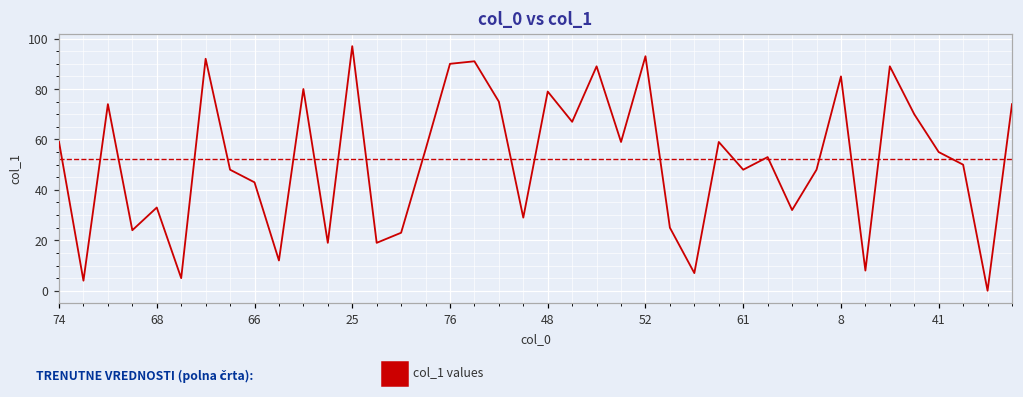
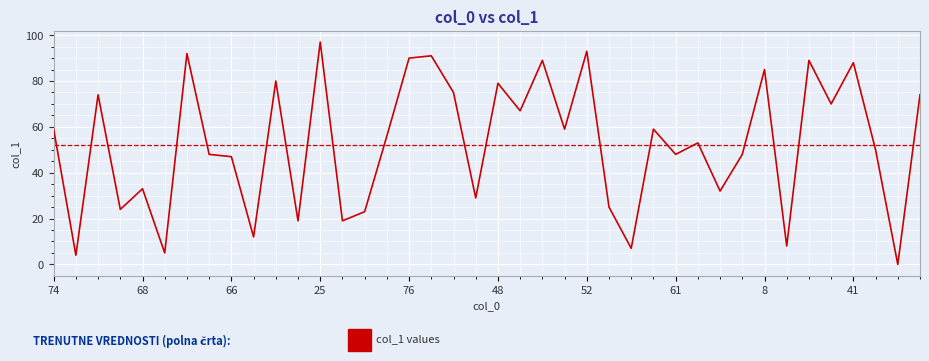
66: 43 -> 47
41: 55 -> 88
